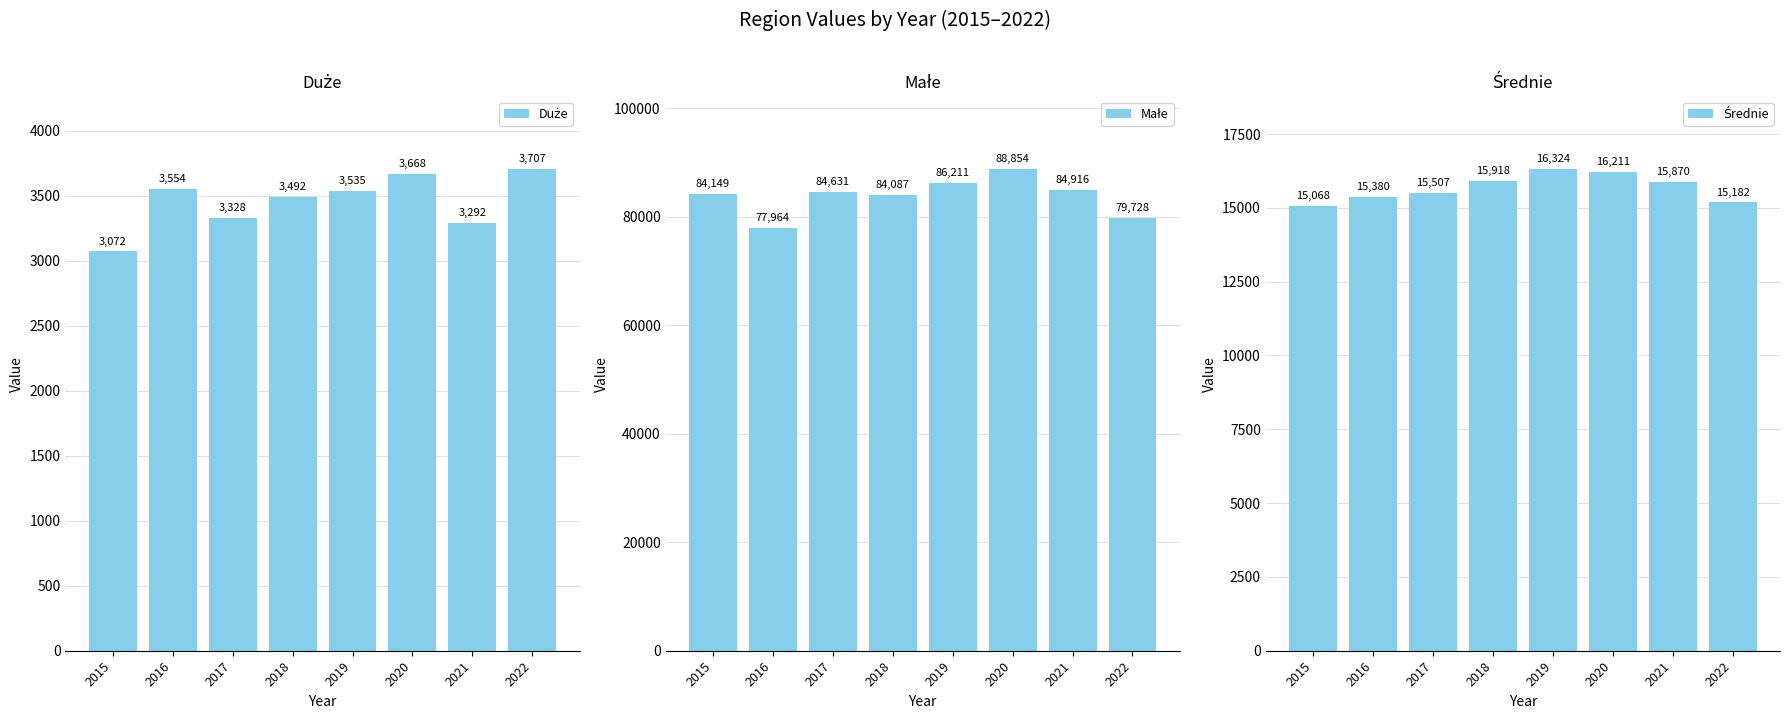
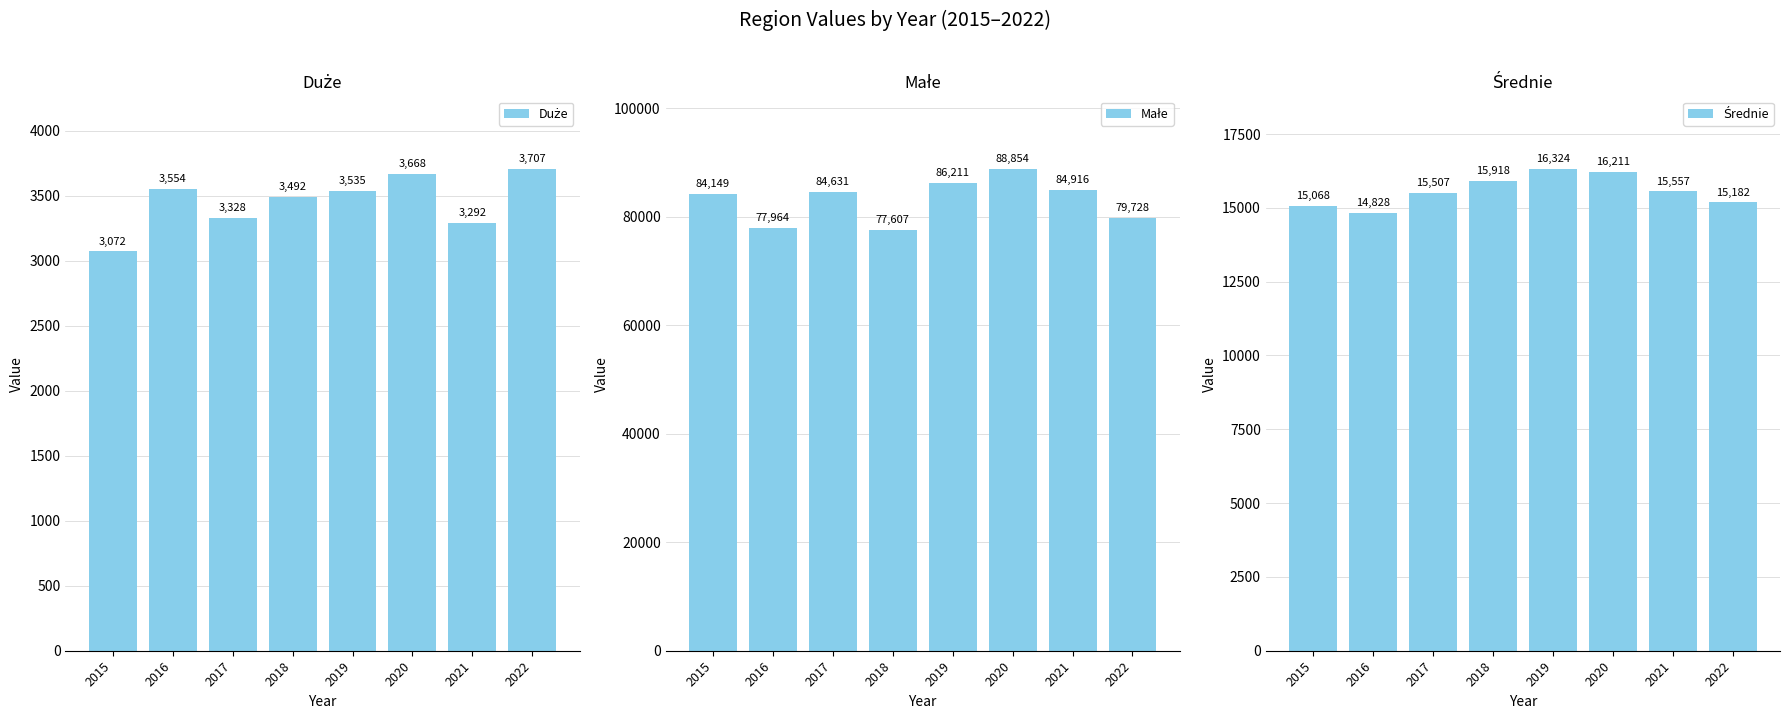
Małe, 2018: 84,087 -> 77,607
Średnie, 2016: 15,380 -> 14,828
Średnie, 2021: 15,870 -> 15,557
